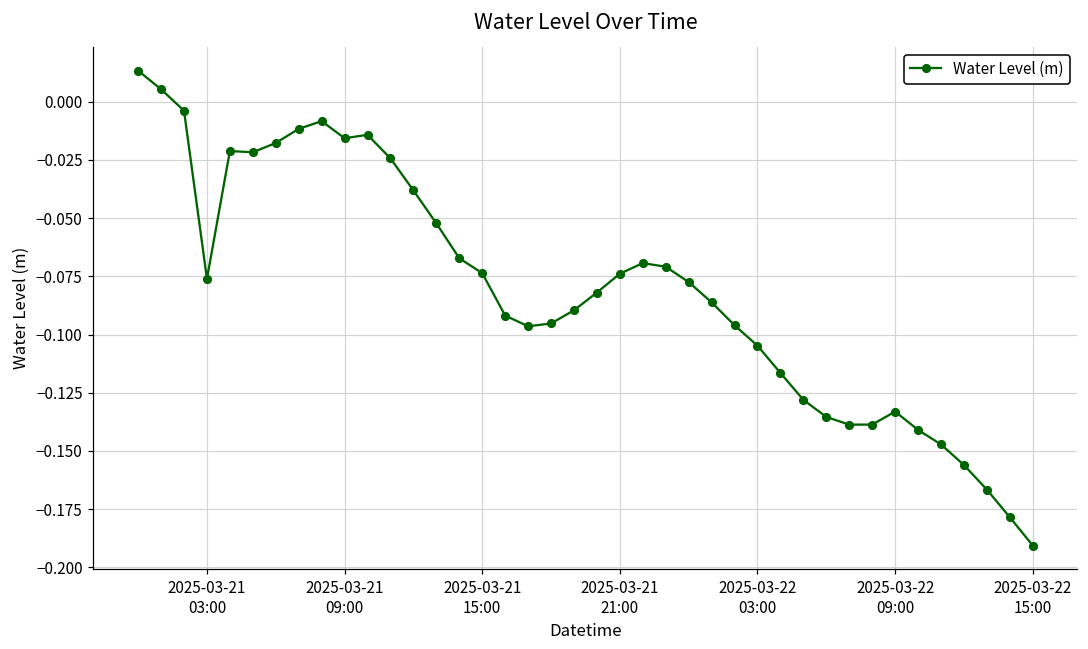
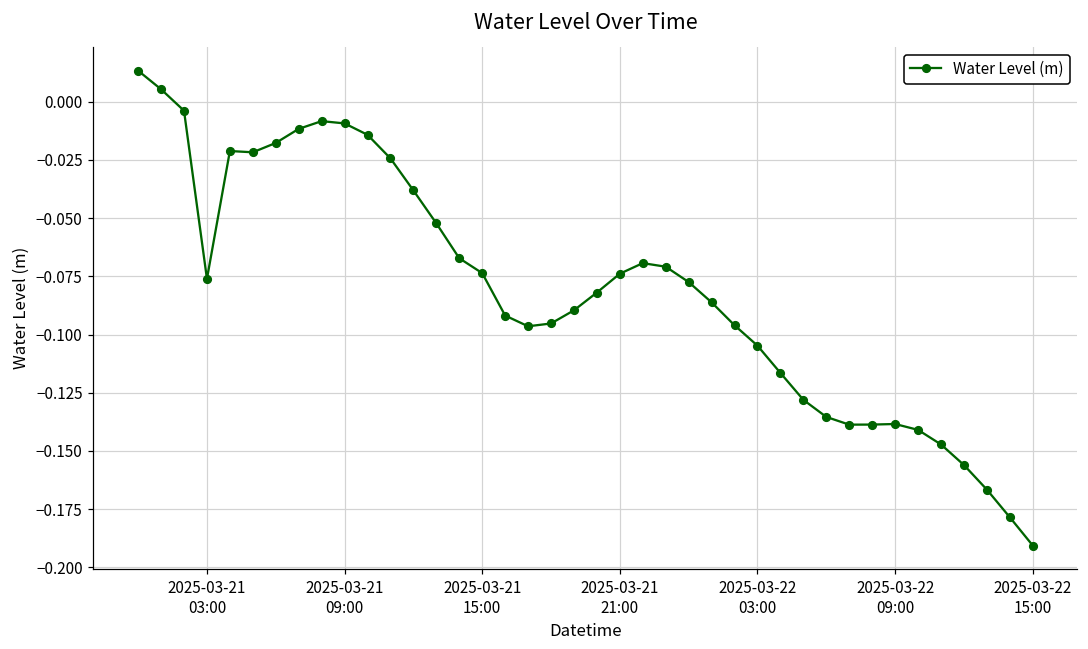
2025-03-21 09:00: -0.016 -> -0.009
2025-03-22 09:00: -0.133 -> -0.138
